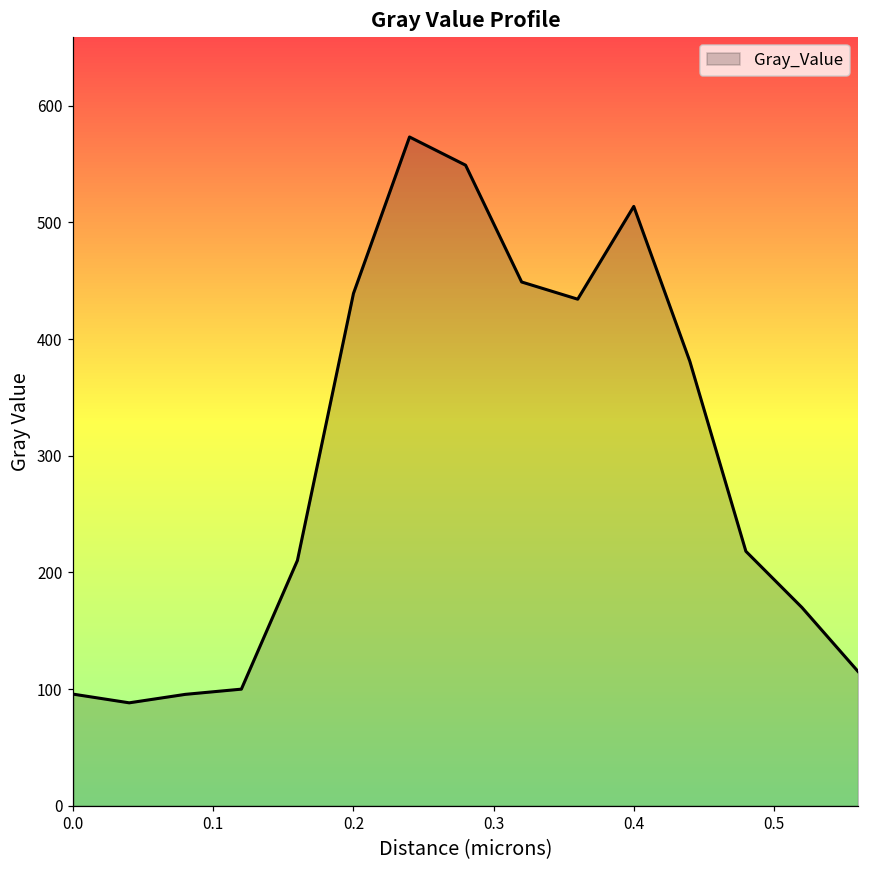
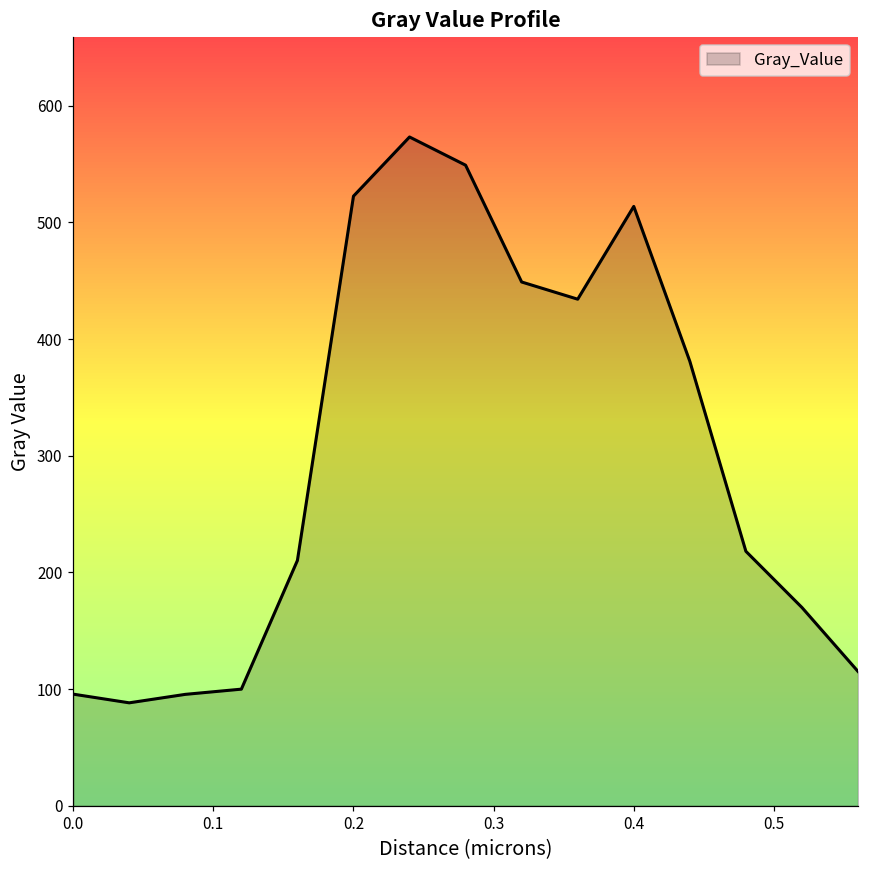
0.2: 439 -> 522
